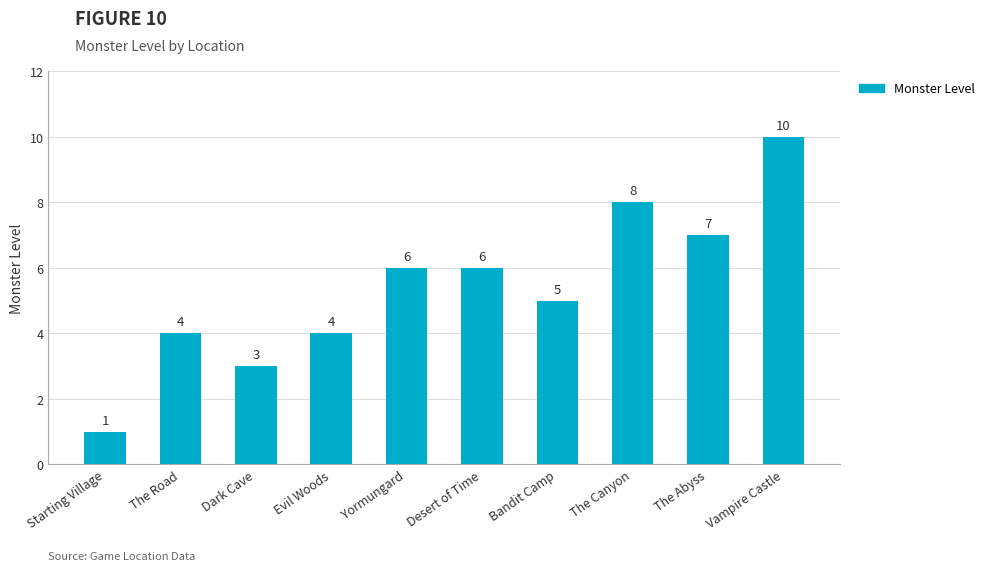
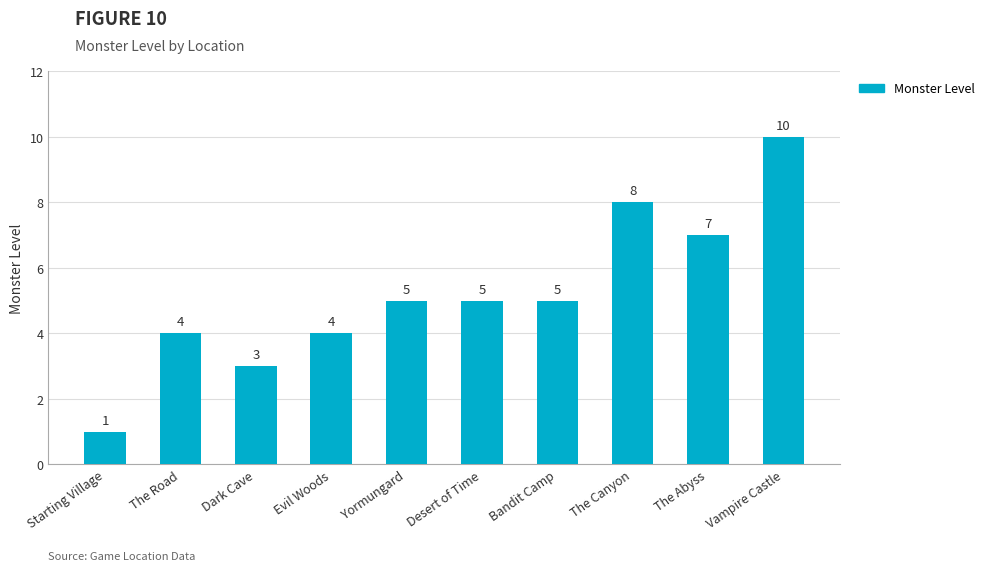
Yormungard: 6 -> 5
Desert of Time: 6 -> 5
